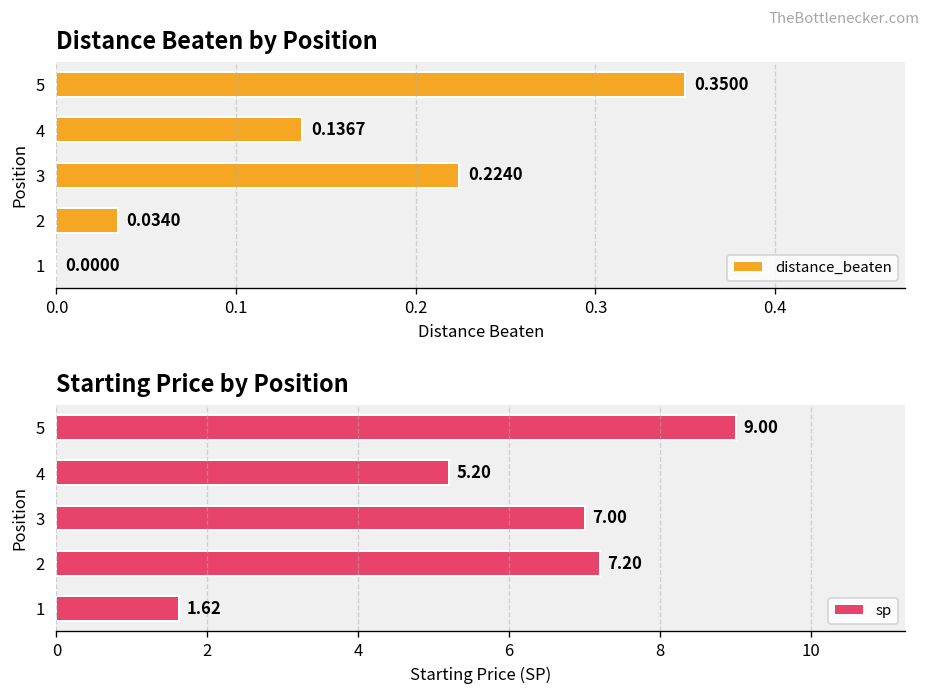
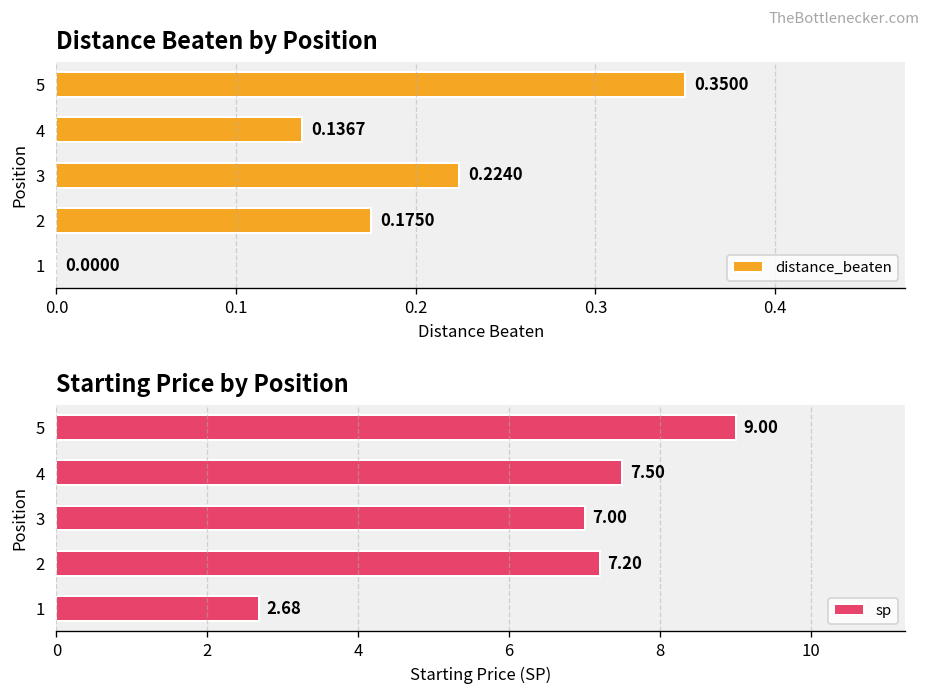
Distance Beaten by Position, 2: 0.0340 -> 0.1750
Starting Price by Position, 4: 5.20 -> 7.50
Starting Price by Position, 1: 1.62 -> 2.68
